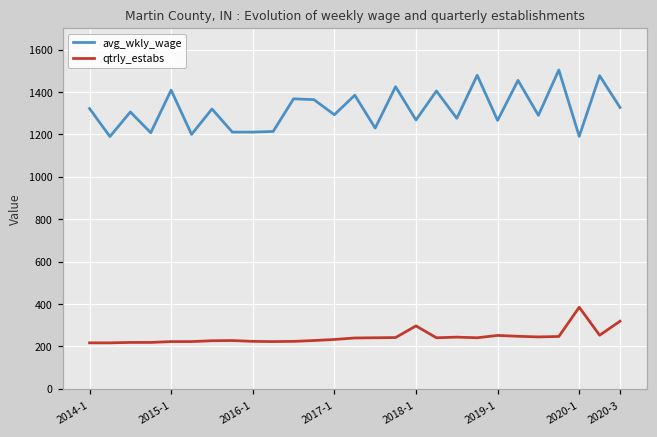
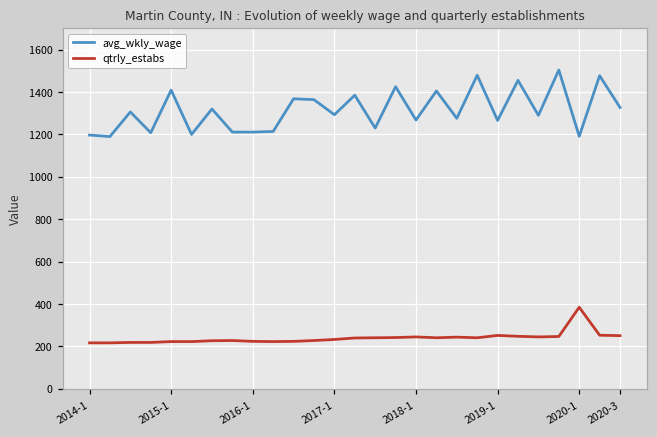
avg_wkly_wage, 2014-1: 1320 -> 1200
qtrly_estabs, 2018-1: 300 -> 250
qtrly_estabs, 2020-3: 320 -> 250
